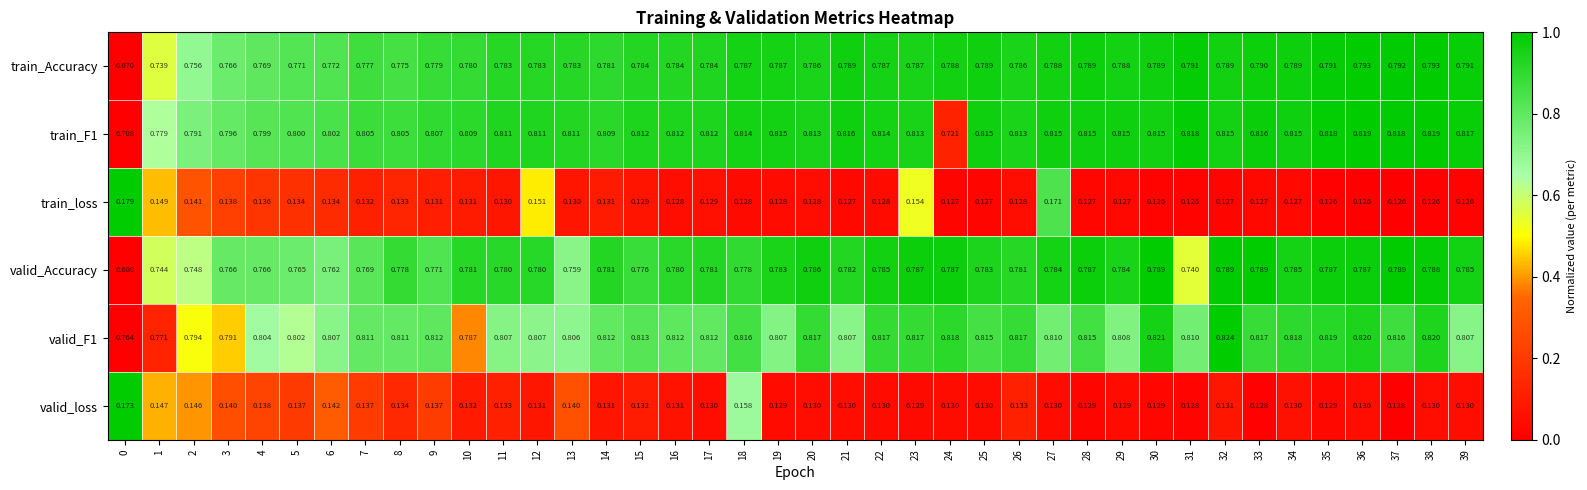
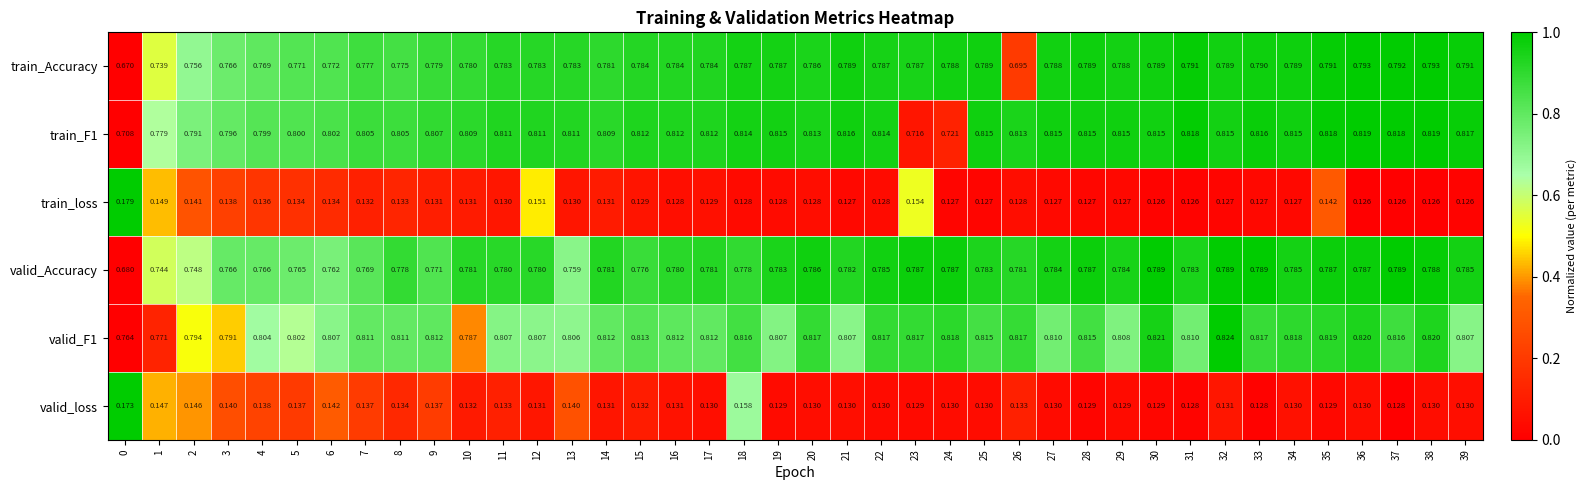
train_Accuracy, 26: 0.786 -> 0.695
train_F1, 23: 0.813 -> 0.716
train_loss, 27: 0.171 -> 0.127
train_loss, 35: 0.126 -> 0.142
valid_Accuracy, 31: 0.740 -> 0.783
